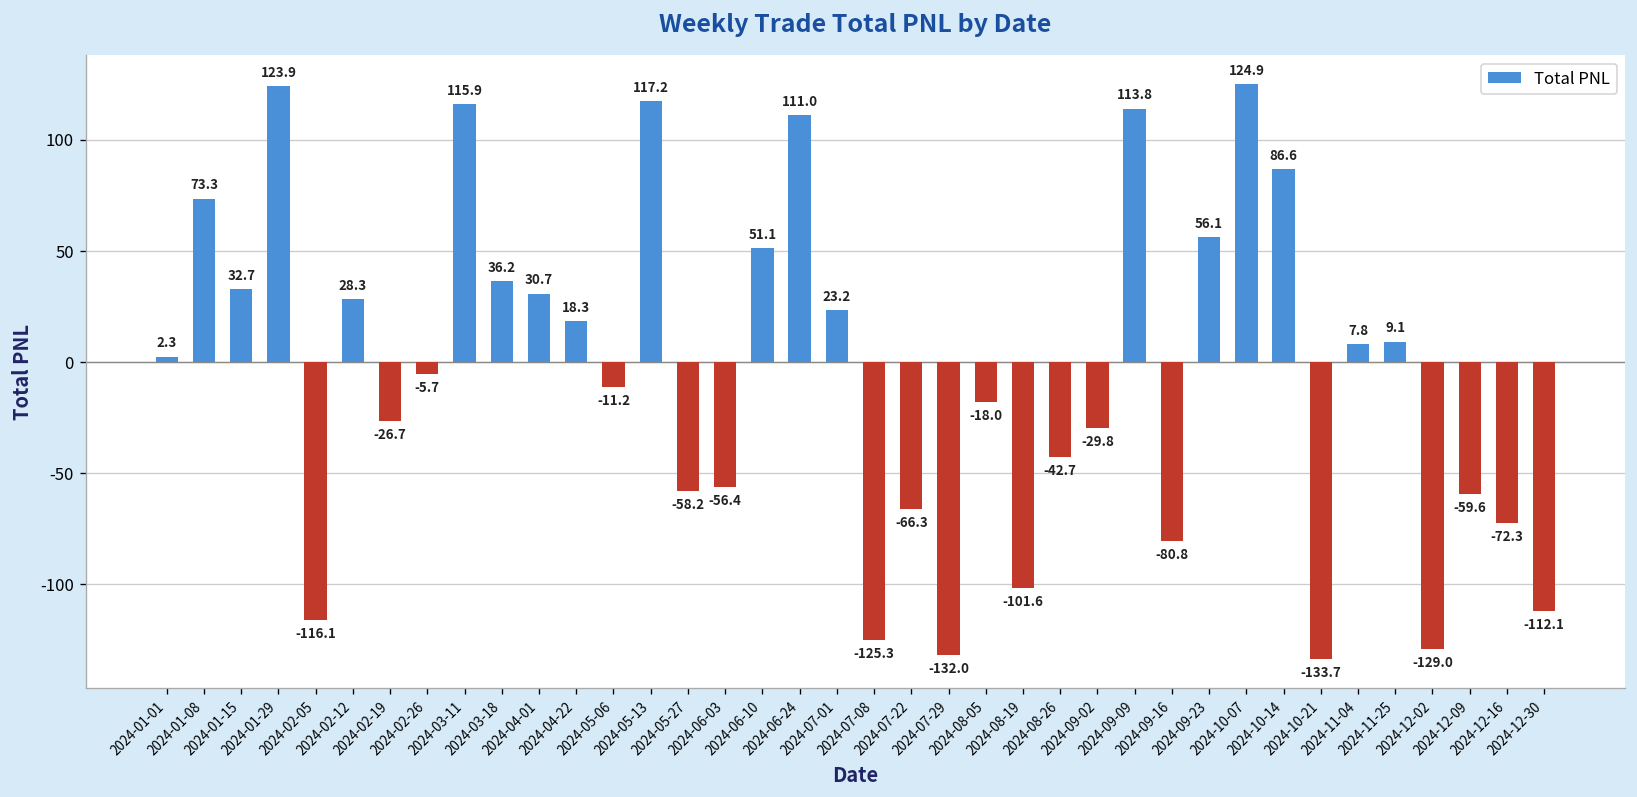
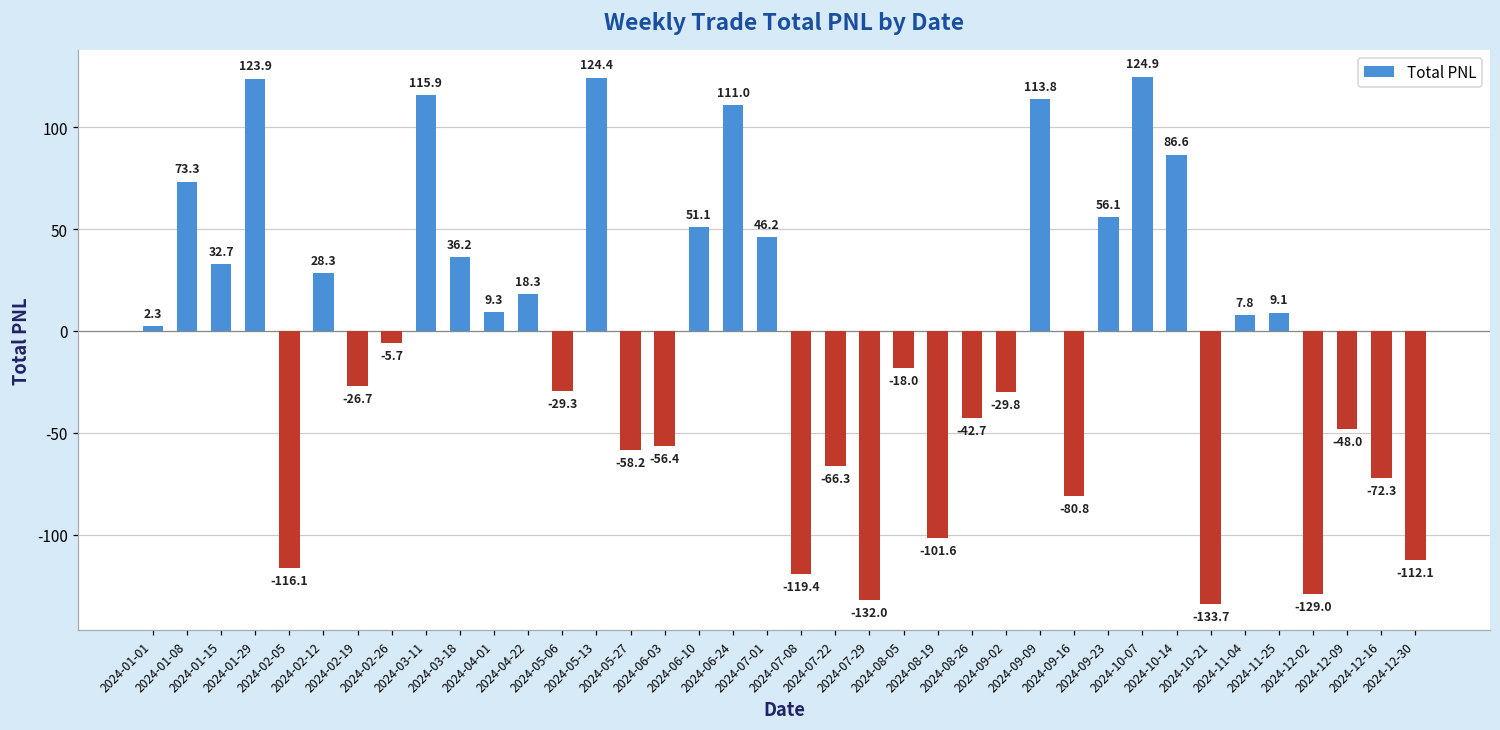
2024-04-01: 30.7 -> 9.3
2024-05-06: -11.2 -> -29.3
2024-05-13: 117.2 -> 124.4
2024-07-01: 23.2 -> 46.2
2024-07-08: -125.3 -> -119.4
2024-12-09: -59.6 -> -48.0
